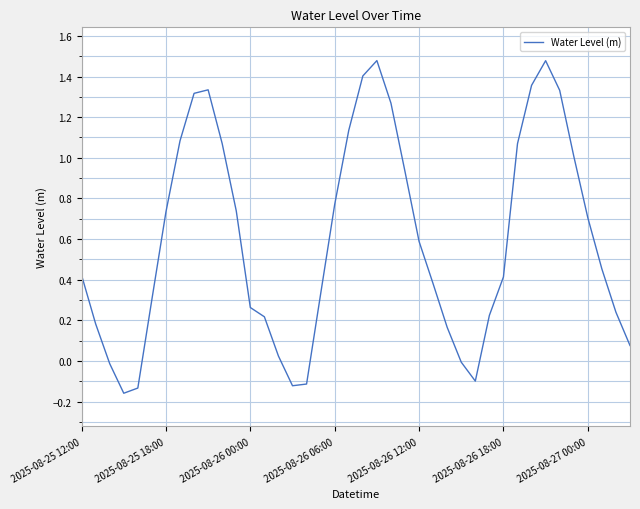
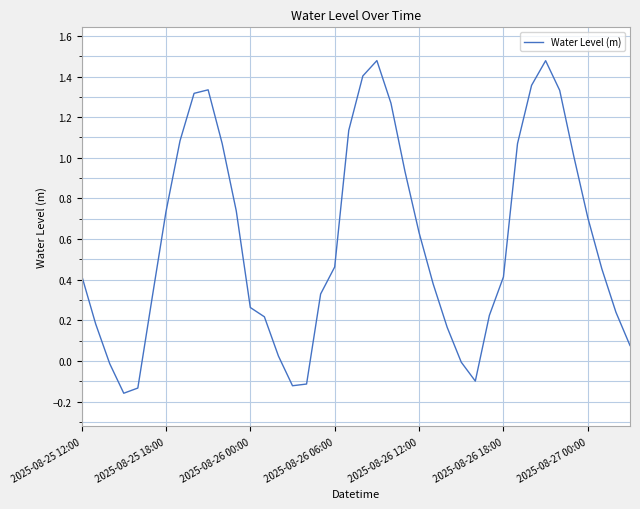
2025-08-26 06:00: 0.77 -> 0.46
2025-08-26 12:00: 0.59 -> 0.63
